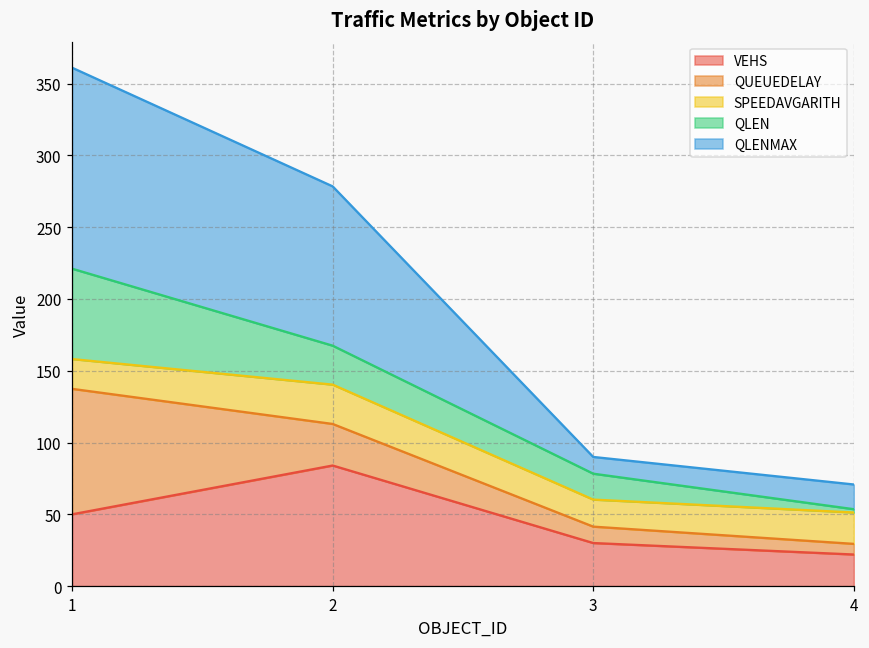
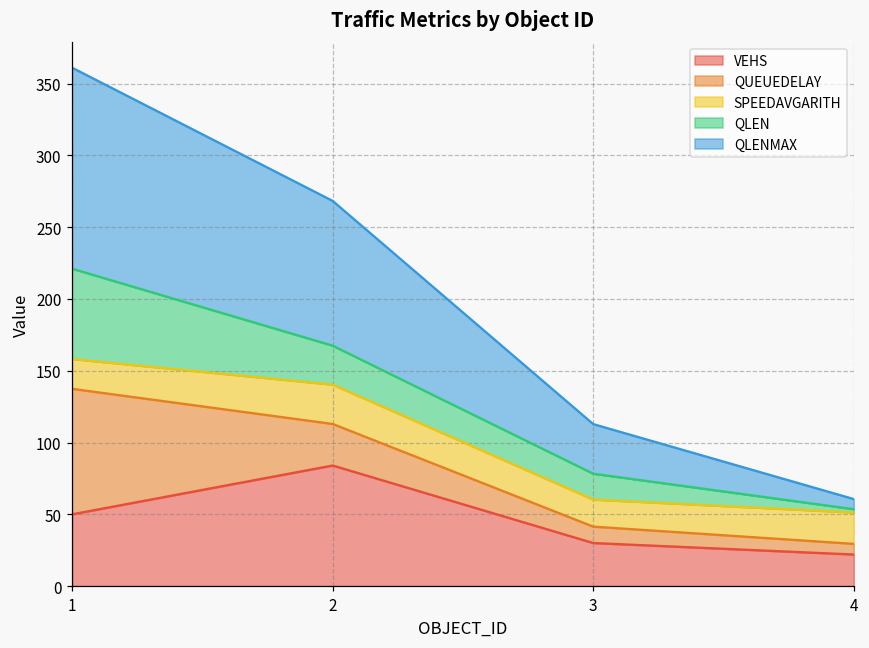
QLENMAX, 2: 111 -> 101
QLENMAX, 3: 12 -> 35
QLENMAX, 4: 17 -> 7
